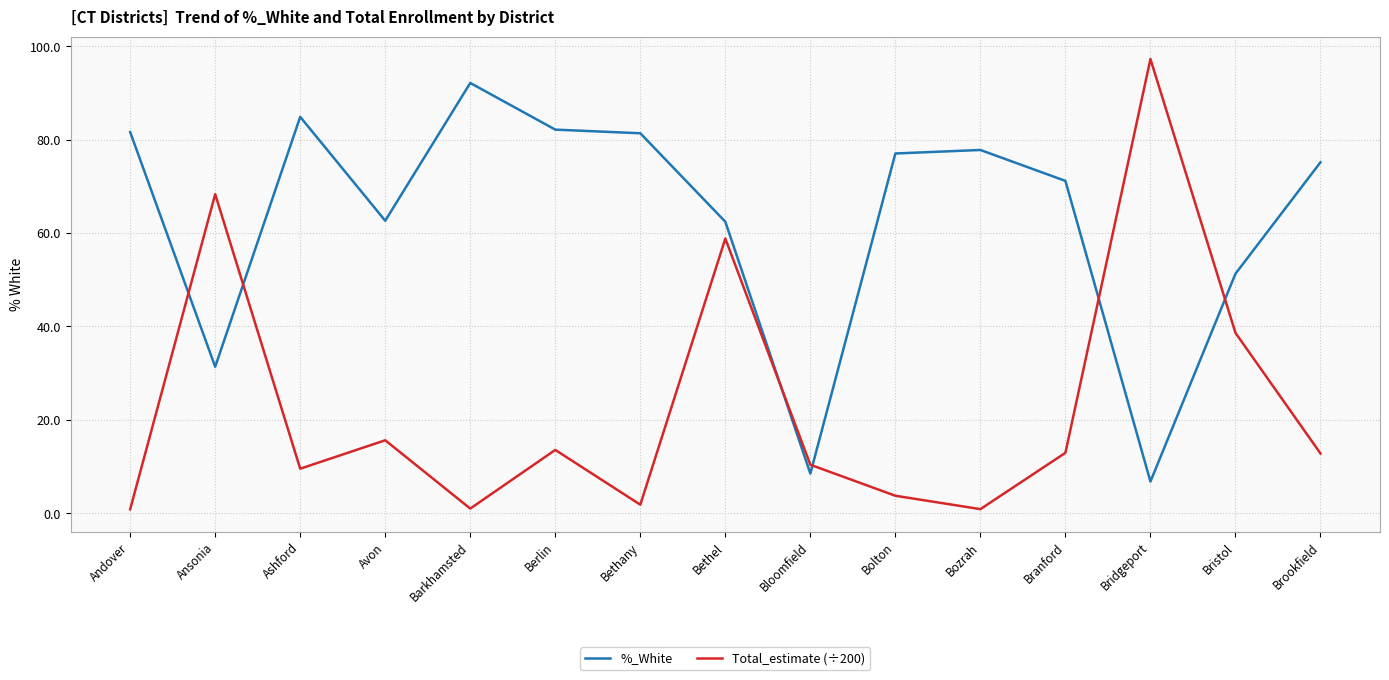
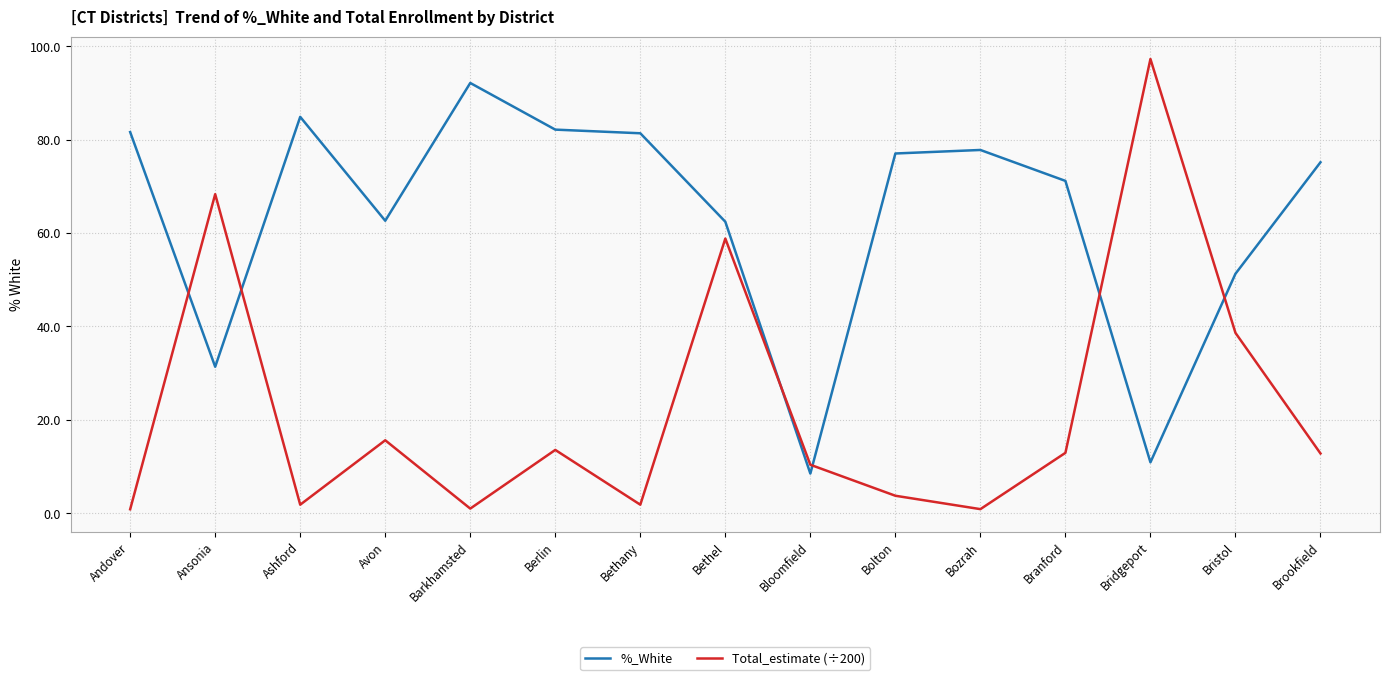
Total_estimate (÷200), Ashford: 10 -> 2
%_White, Bridgeport: 7 -> 11
